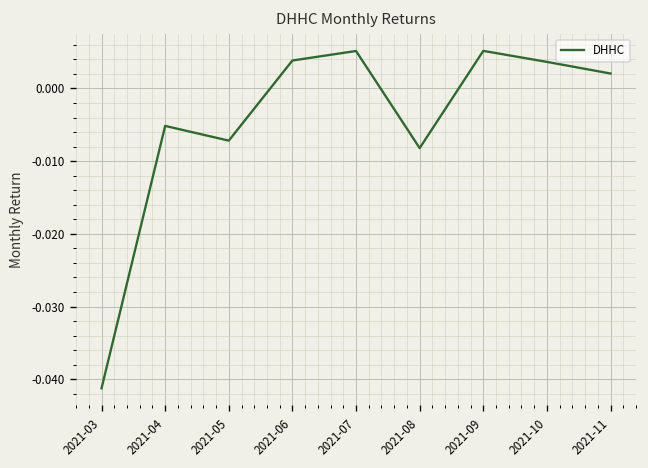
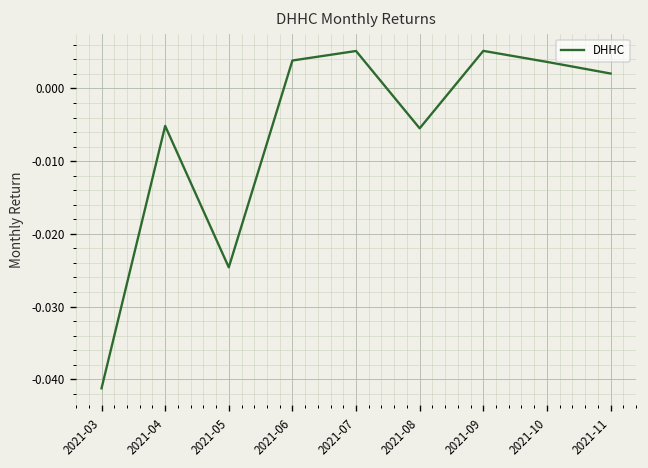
2021-05: -0.007 -> -0.025
2021-08: -0.008 -> -0.005
